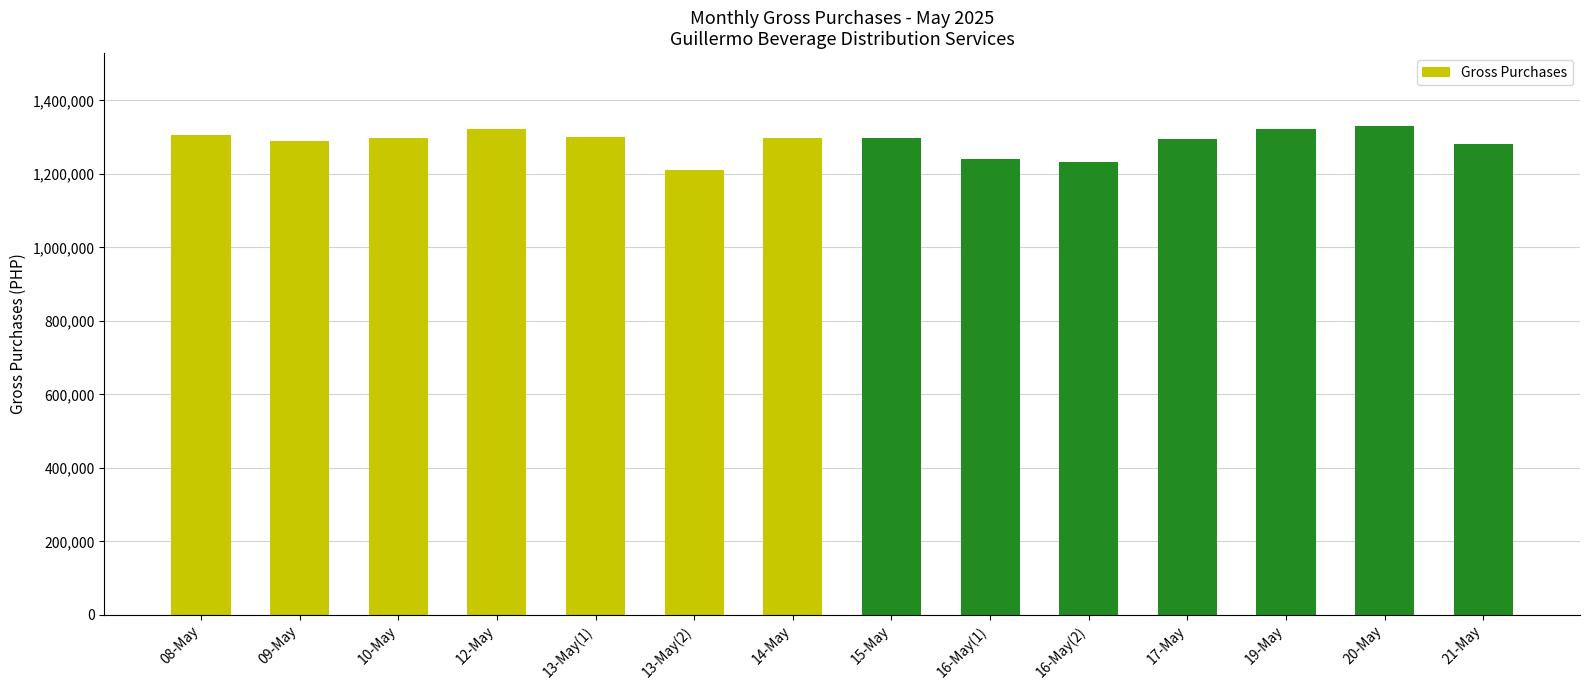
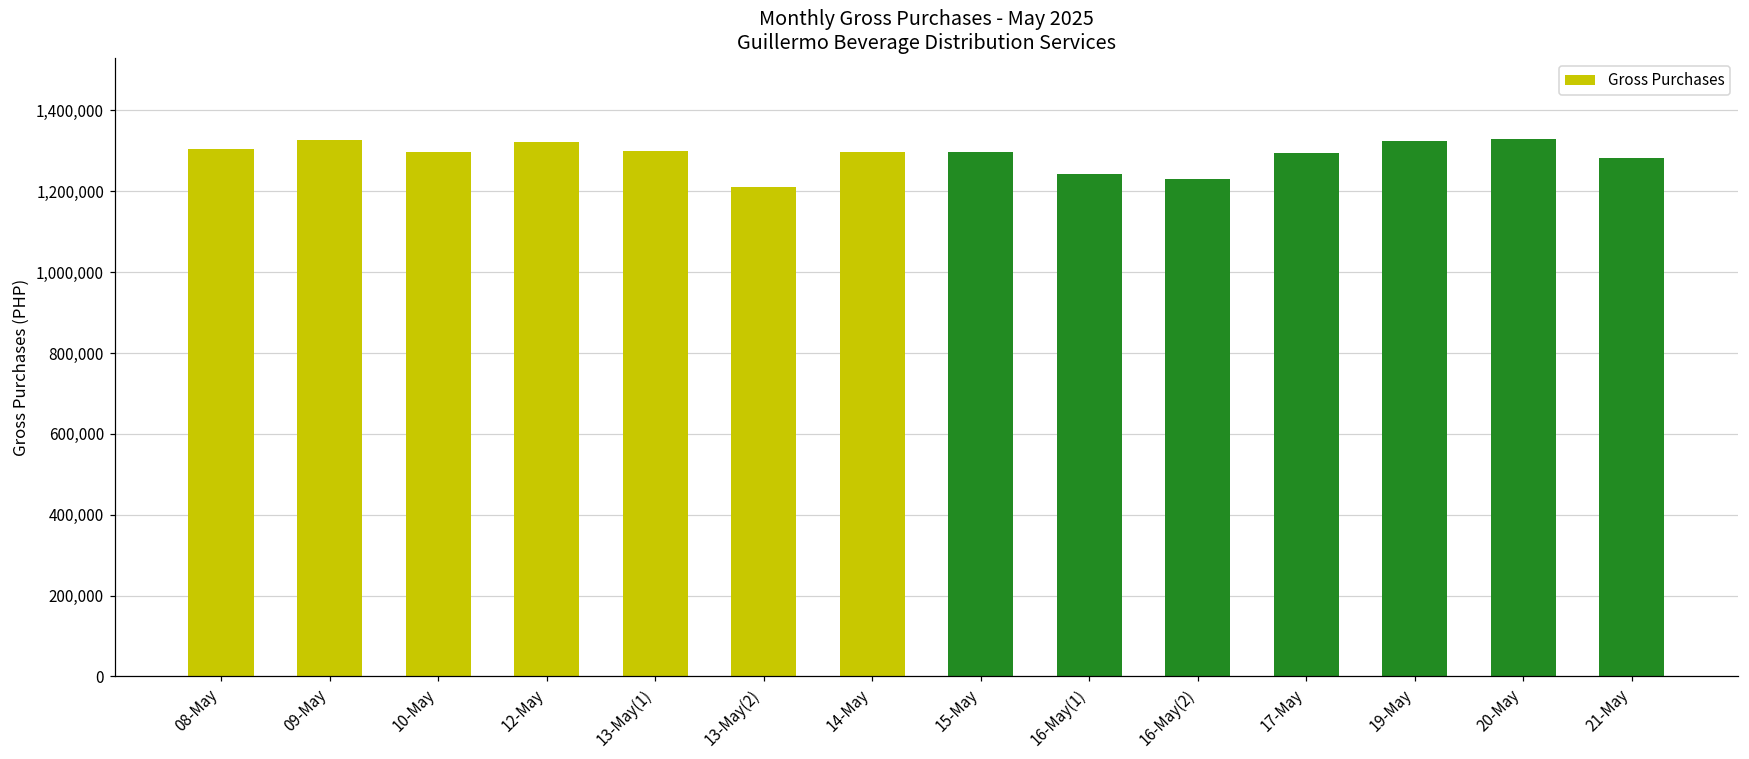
09-May: 1,290,000 -> 1,330,000
